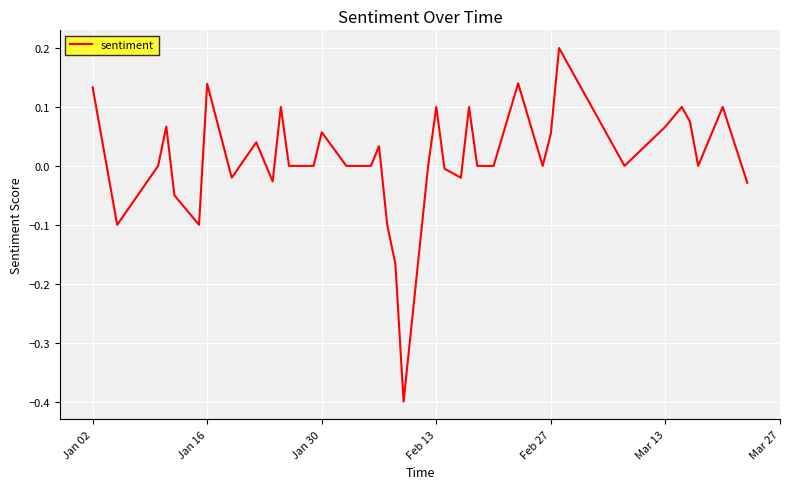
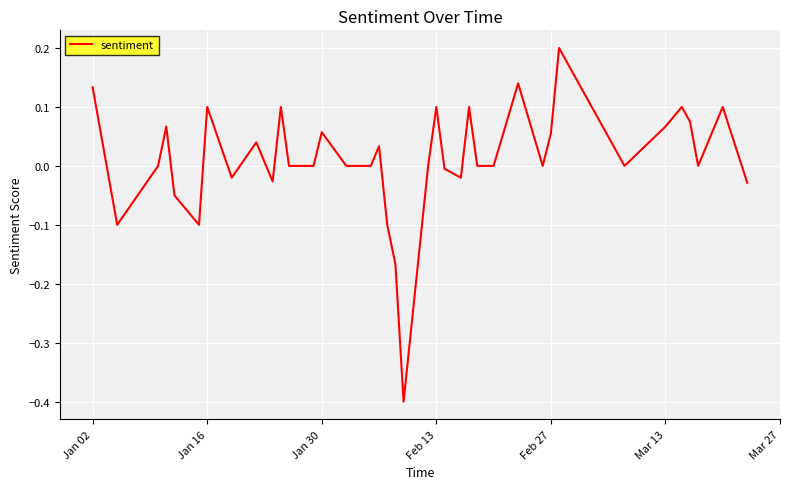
Jan 16: 0.14 -> 0.10
